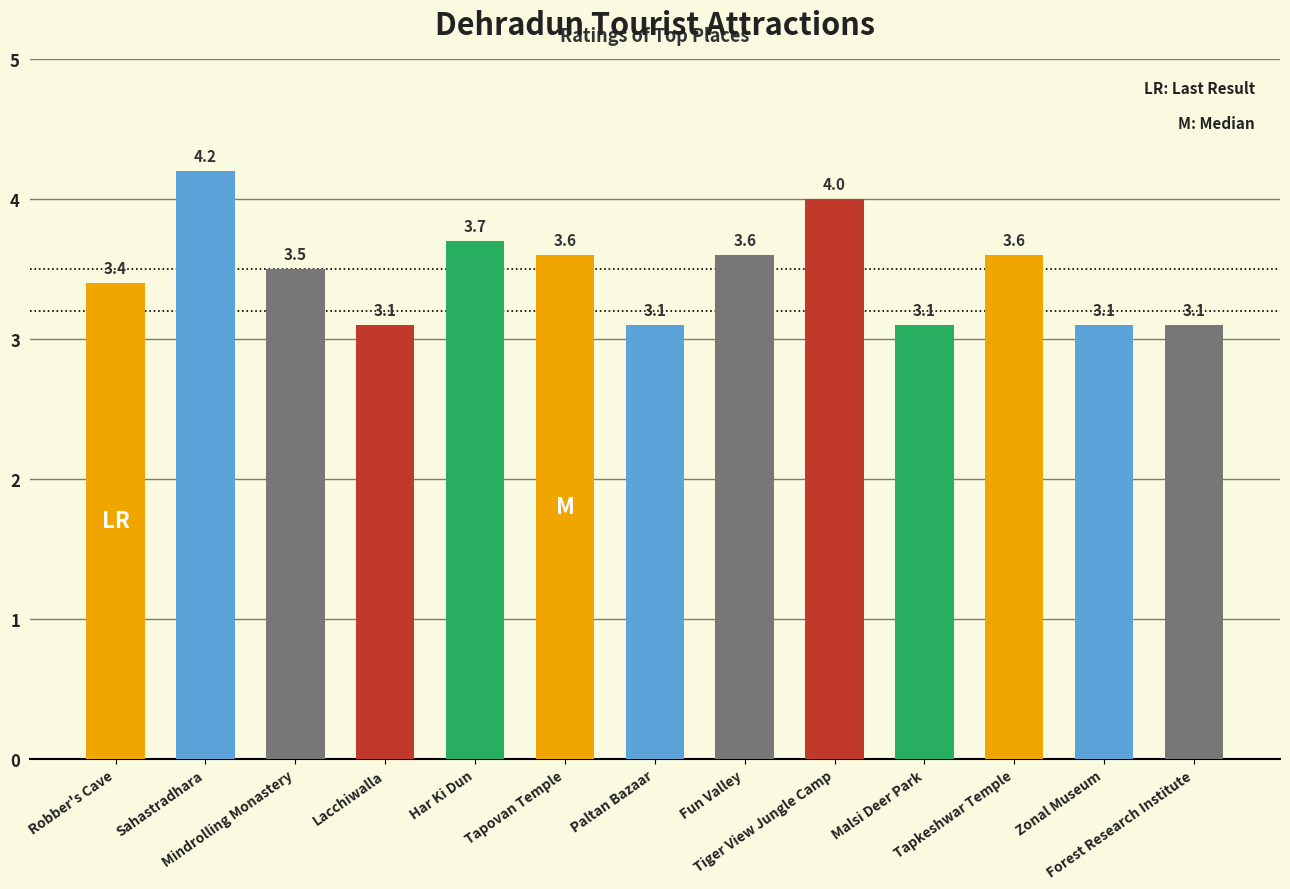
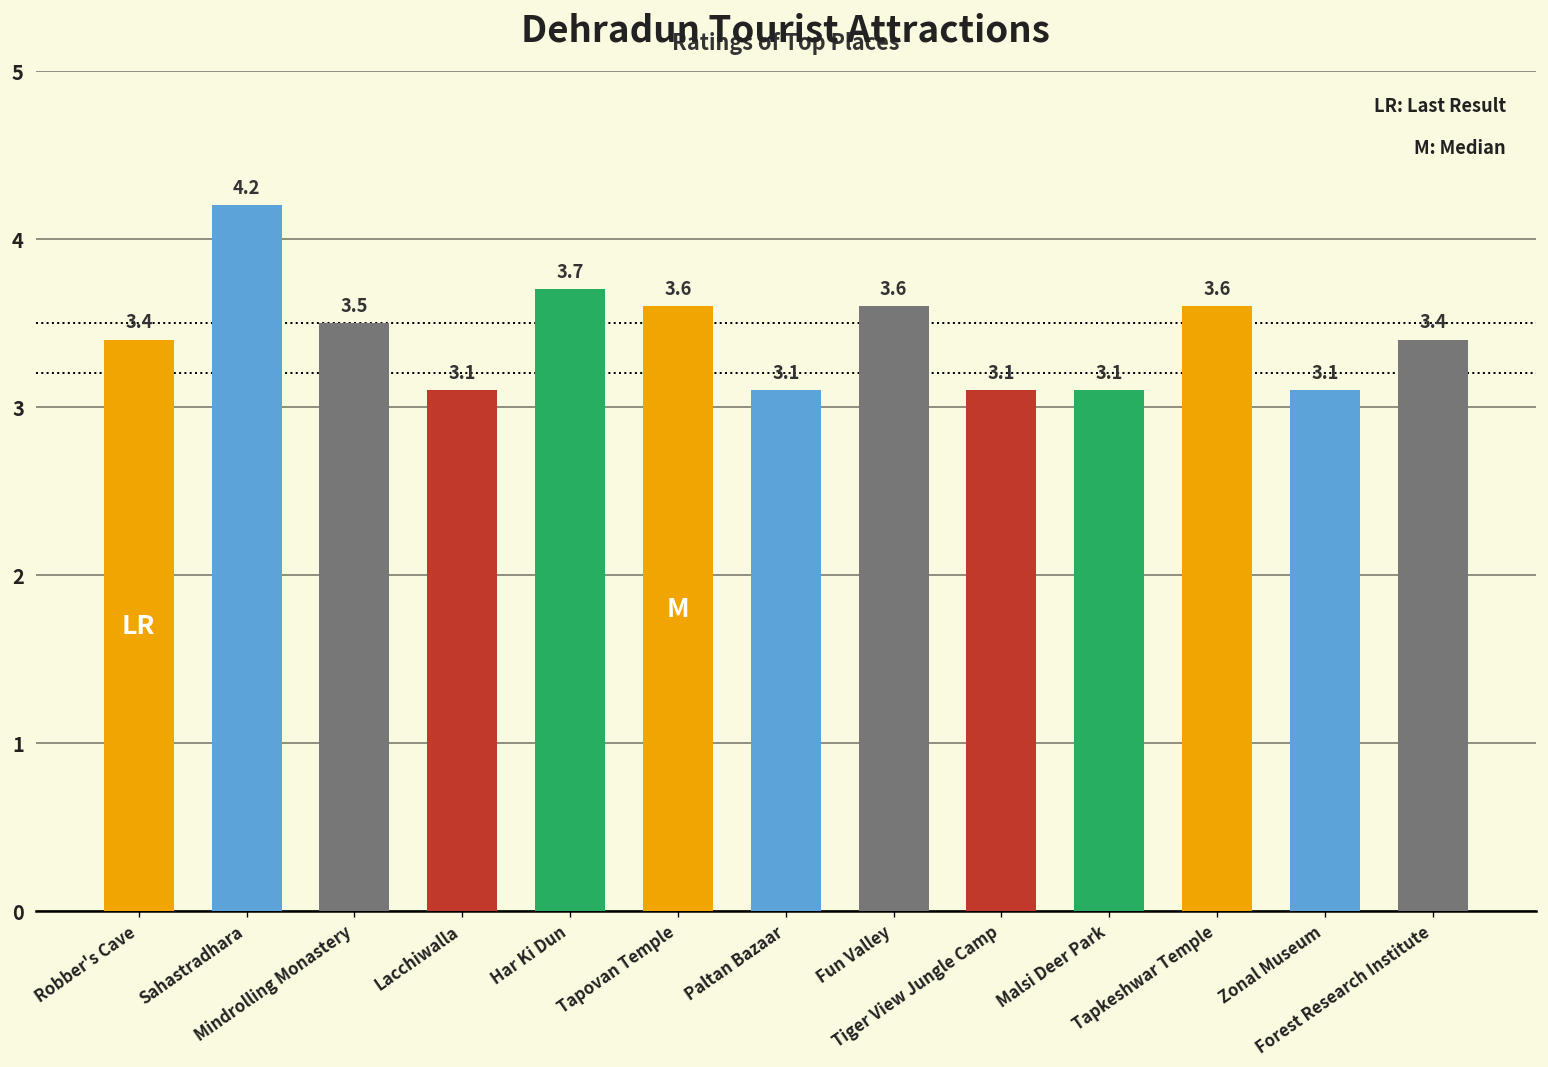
Tiger View Jungle Camp: 4.0 -> 3.1
Forest Research Institute: 3.1 -> 3.4
